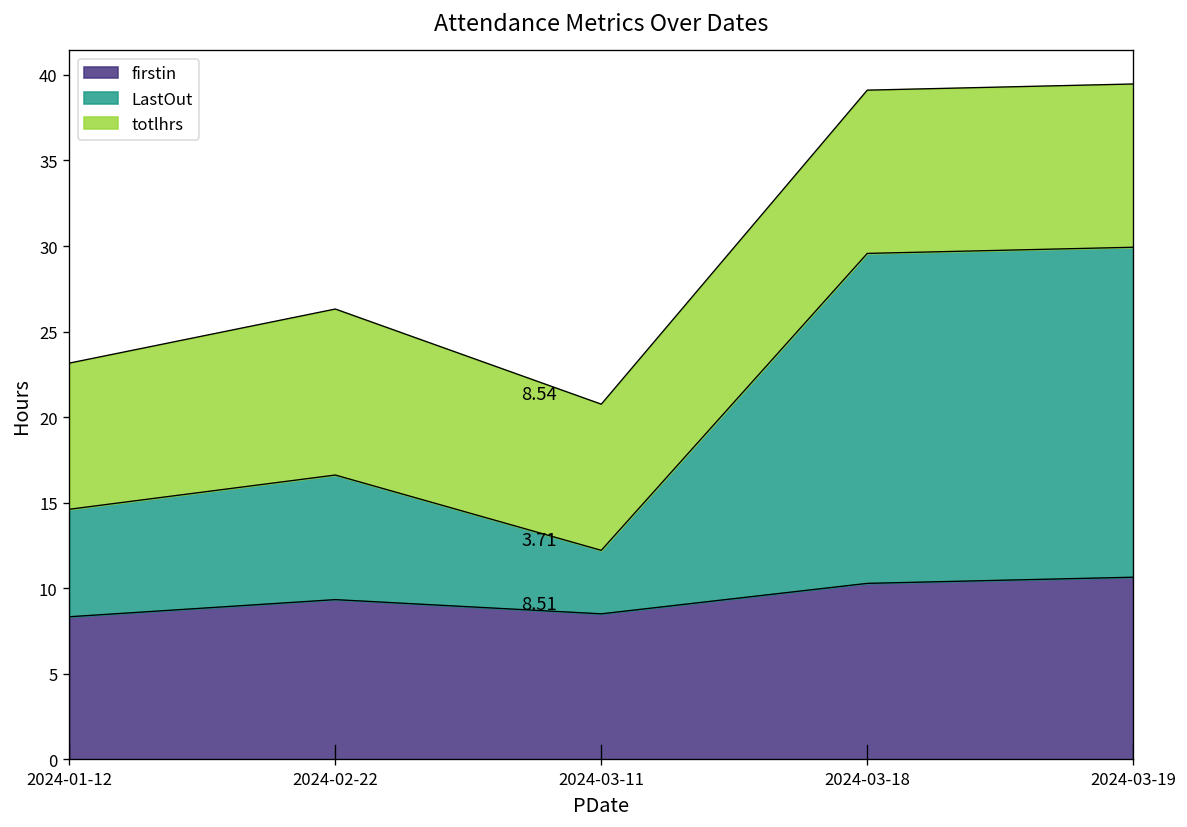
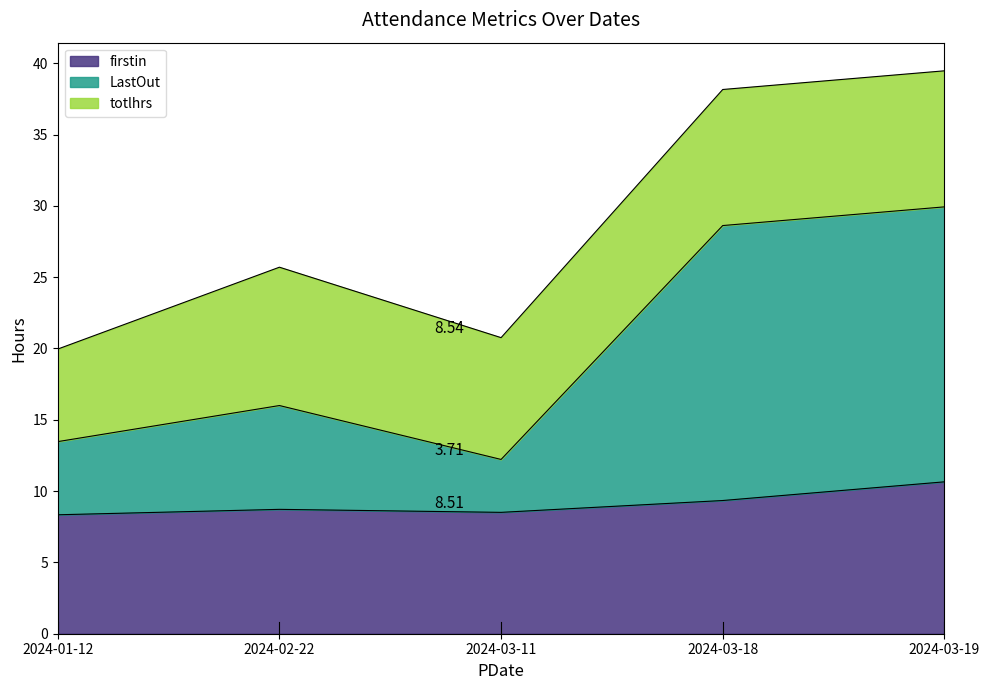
LastOut, 2024-01-12: 6.3 -> 5.1
totlhrs, 2024-01-12: 8.5 -> 6.5
firstin, 2024-02-22: 9.3 -> 8.7
firstin, 2024-03-18: 10.3 -> 9.3
